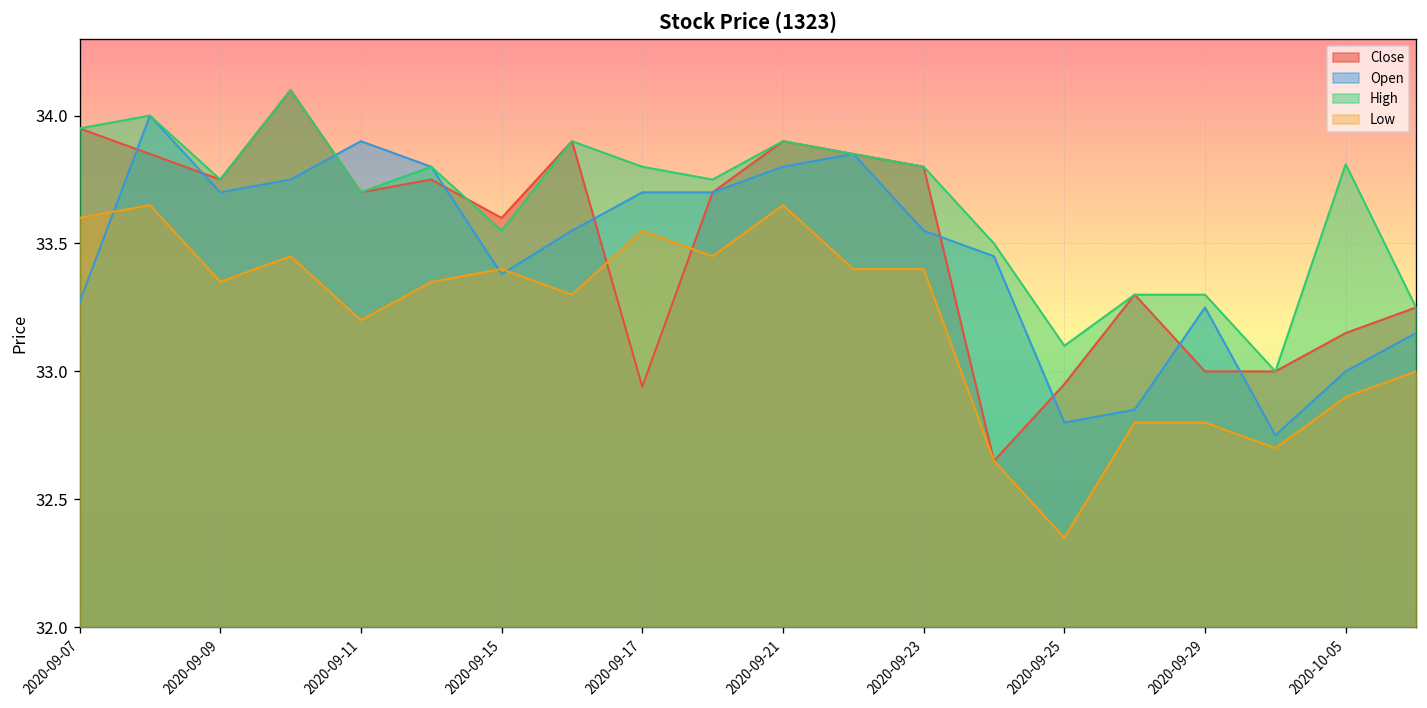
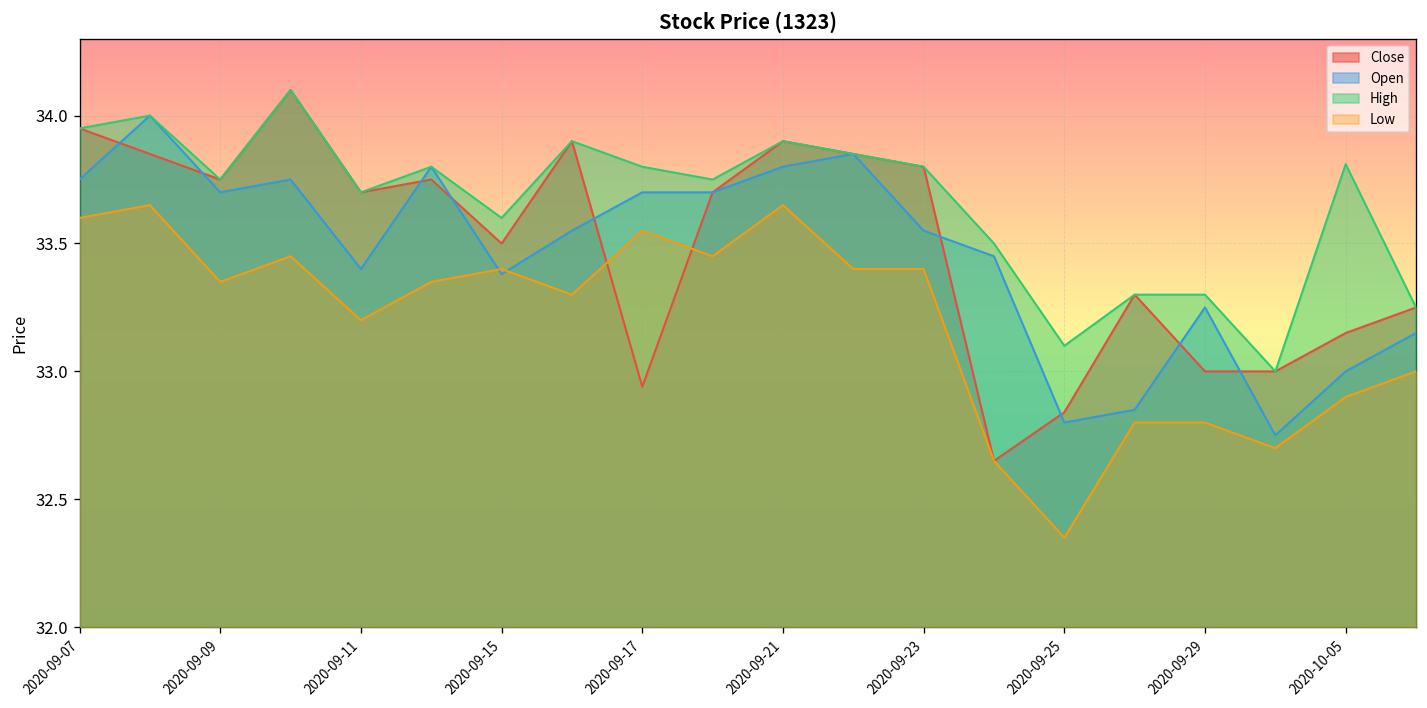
Open, 2020-09-07: 33.27 -> 33.75
Open, 2020-09-11: 33.9 -> 33.4
Close, 2020-09-15: 33.6 -> 33.5
High, 2020-09-15: 33.55 -> 33.60
Close, 2020-09-25: 32.95 -> 32.84
